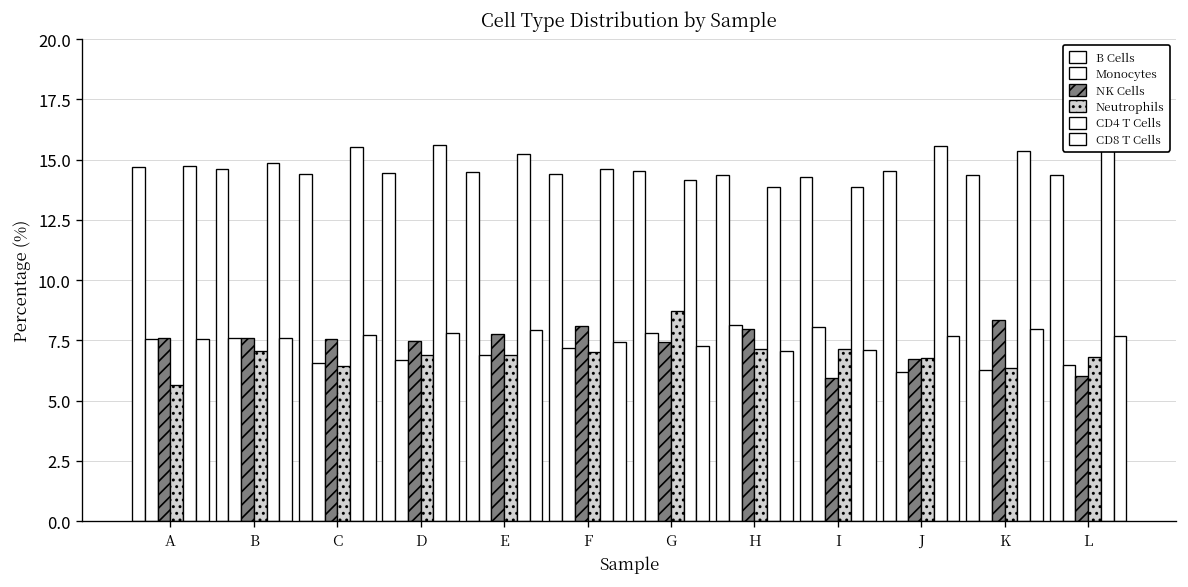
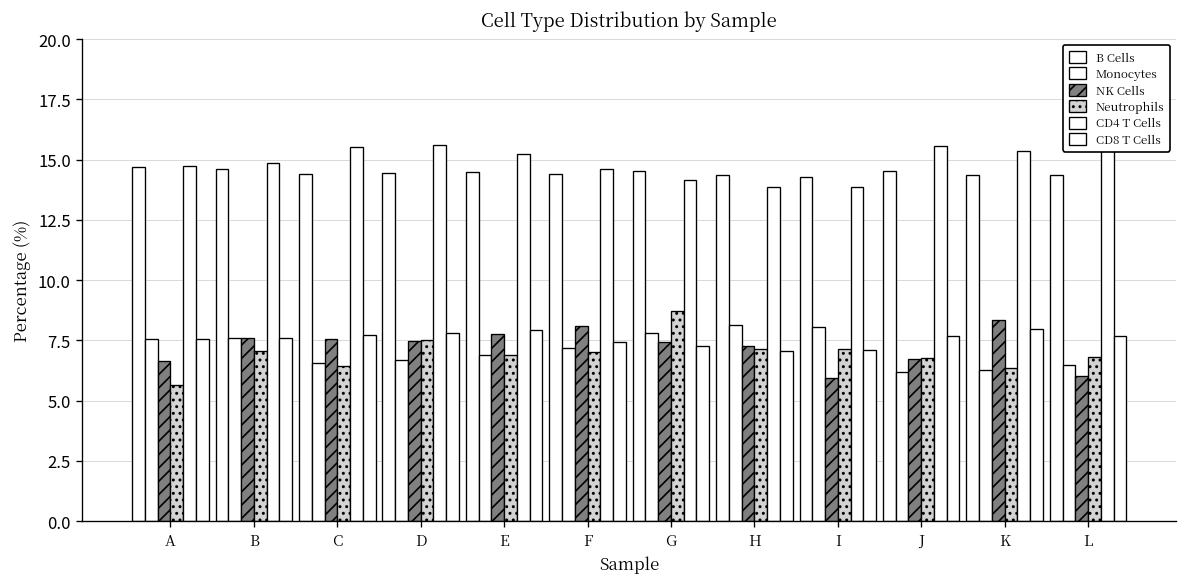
NK Cells, A: 7.6 -> 6.6
Neutrophils, D: 6.9 -> 7.5
NK Cells, H: 8.0 -> 7.3
